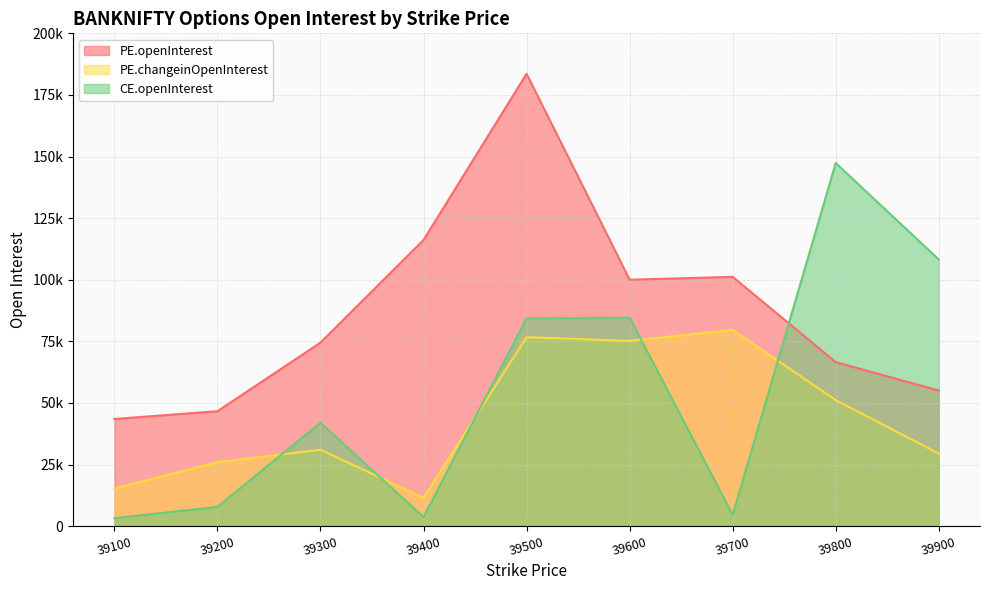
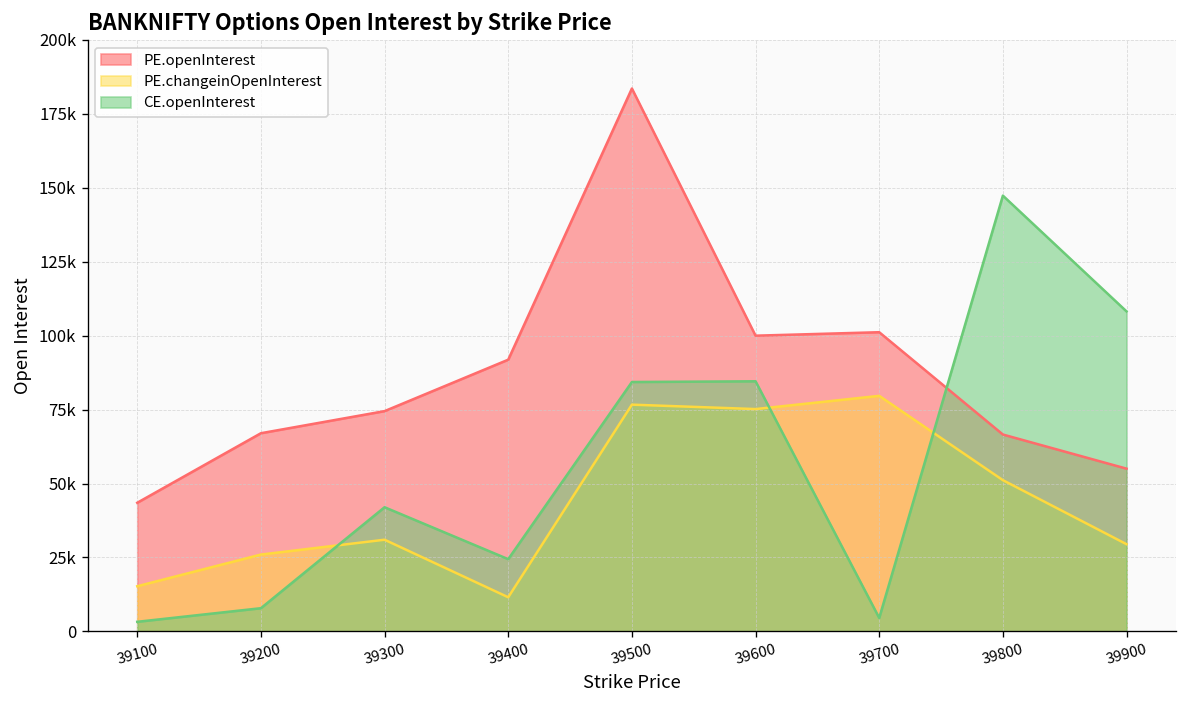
PE.openInterest, 39200: 47000 -> 67000
PE.openInterest, 39400: 116000 -> 92000
CE.openInterest, 39400: 4000 -> 24000
